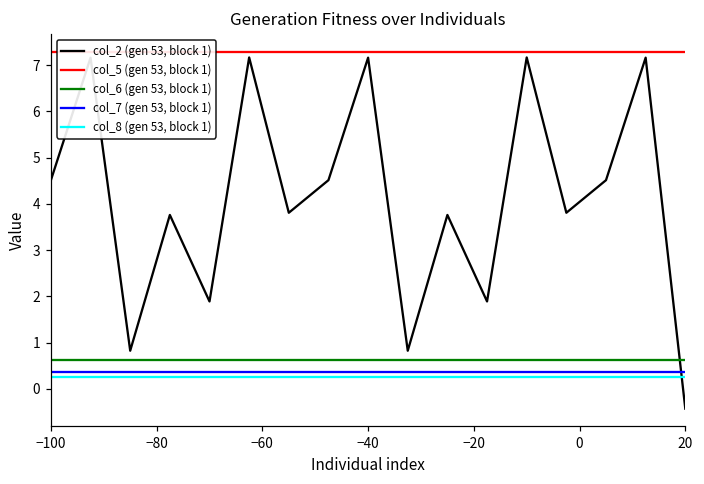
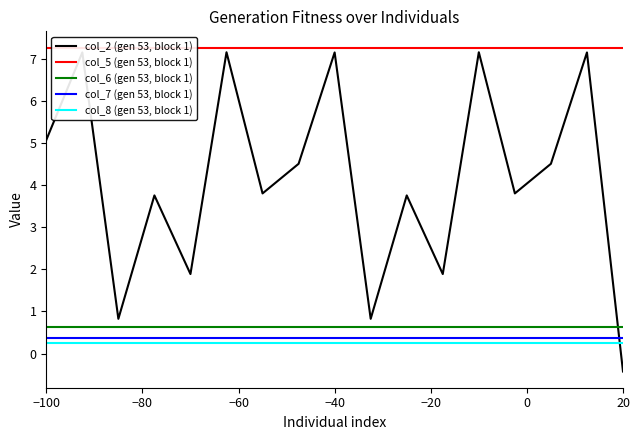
col_2 (gen 53, block 1), −100: 4.5 -> 5.1
